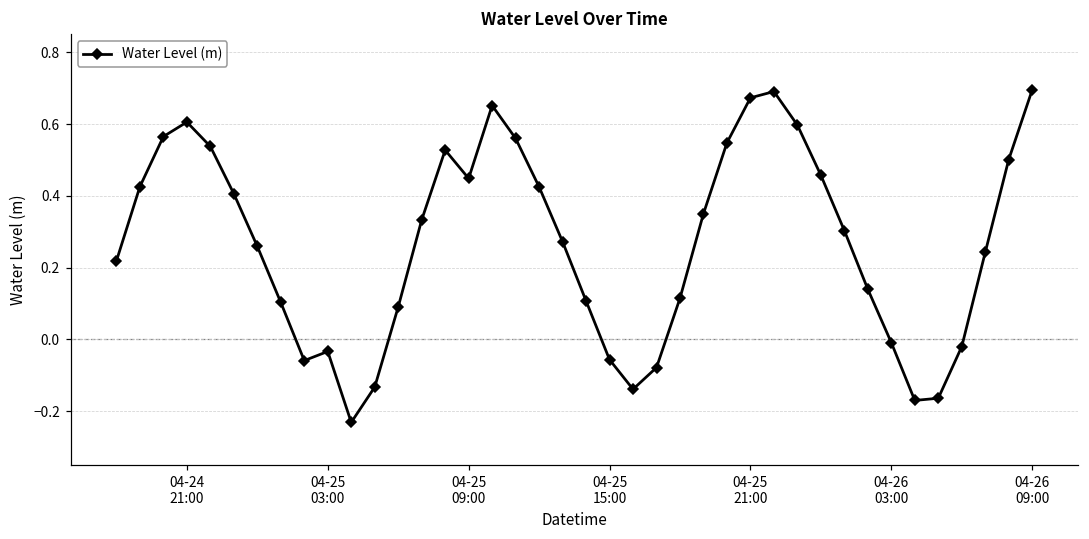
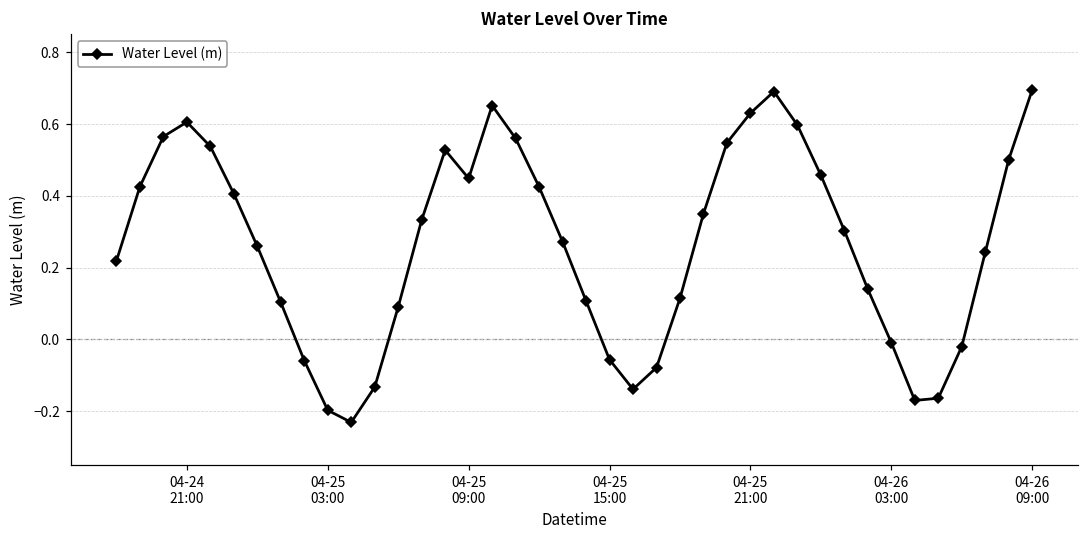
04-25 03:00: -0.03 -> -0.20
04-25 21:00: 0.67 -> 0.63
